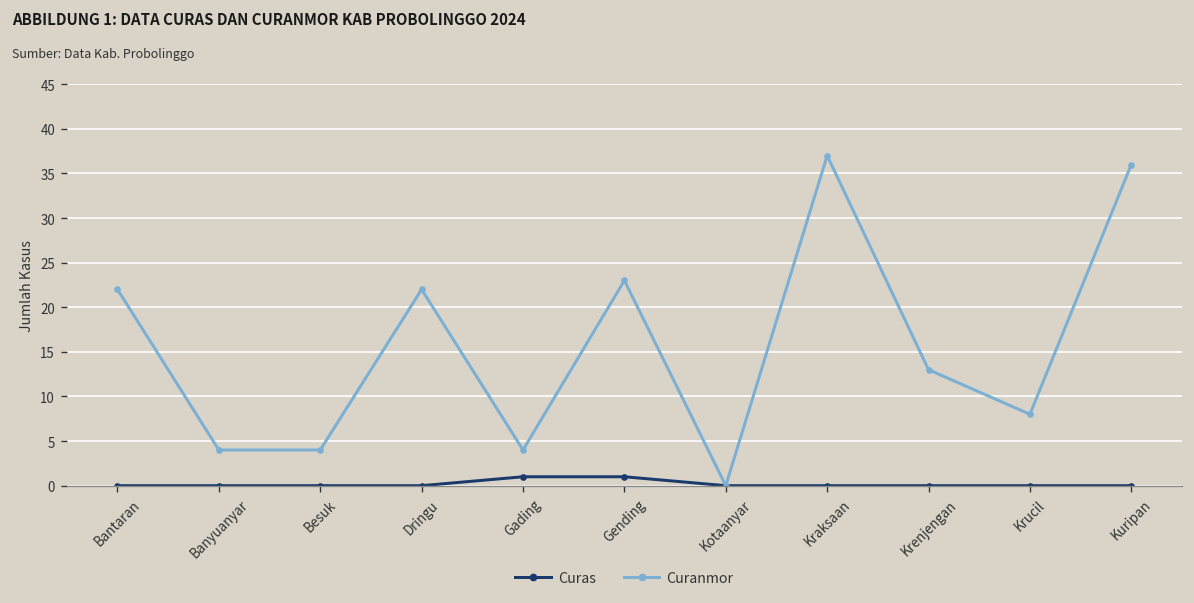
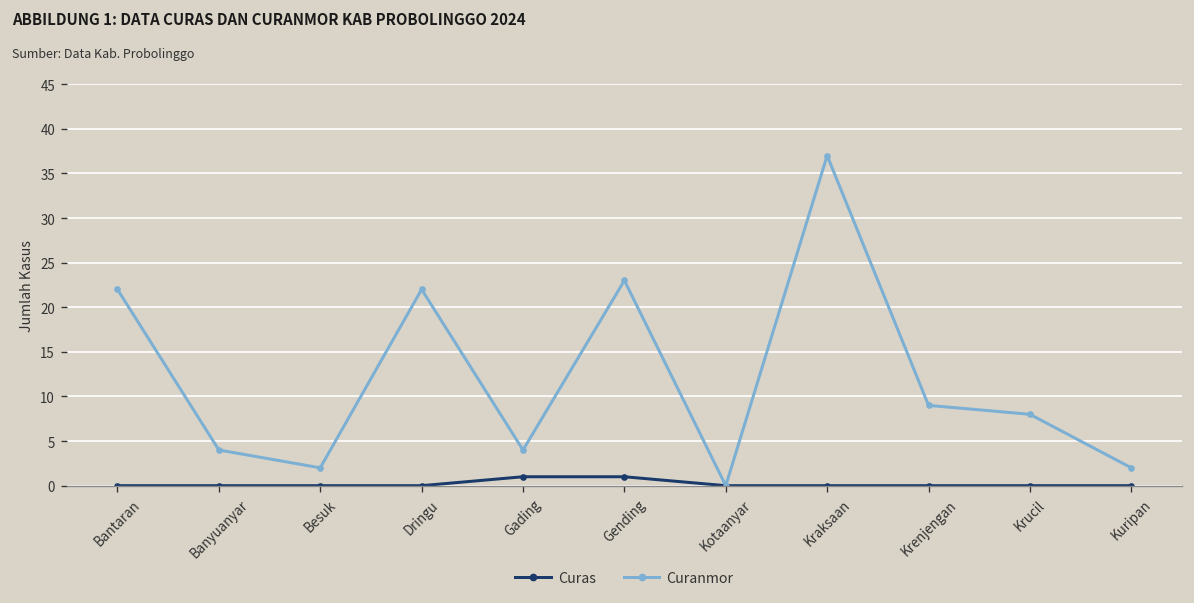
Curanmor, Besuk: 4 -> 2
Curanmor, Krenjengan: 13 -> 9
Curanmor, Kuripan: 36 -> 2
